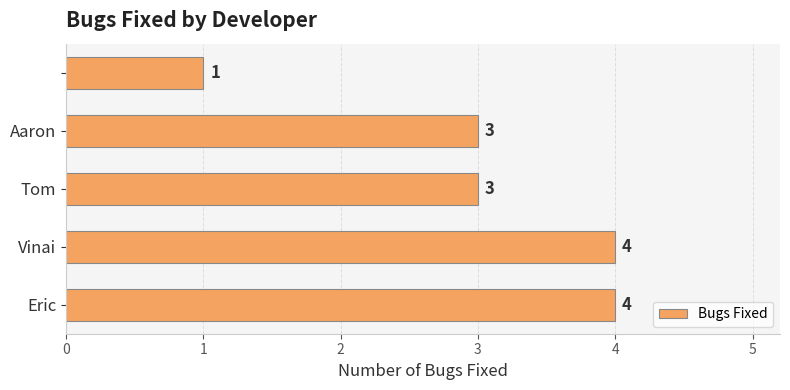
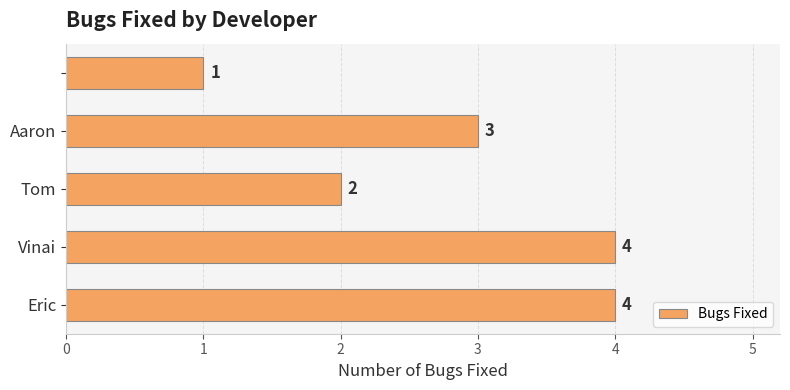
Tom: 3 -> 2
